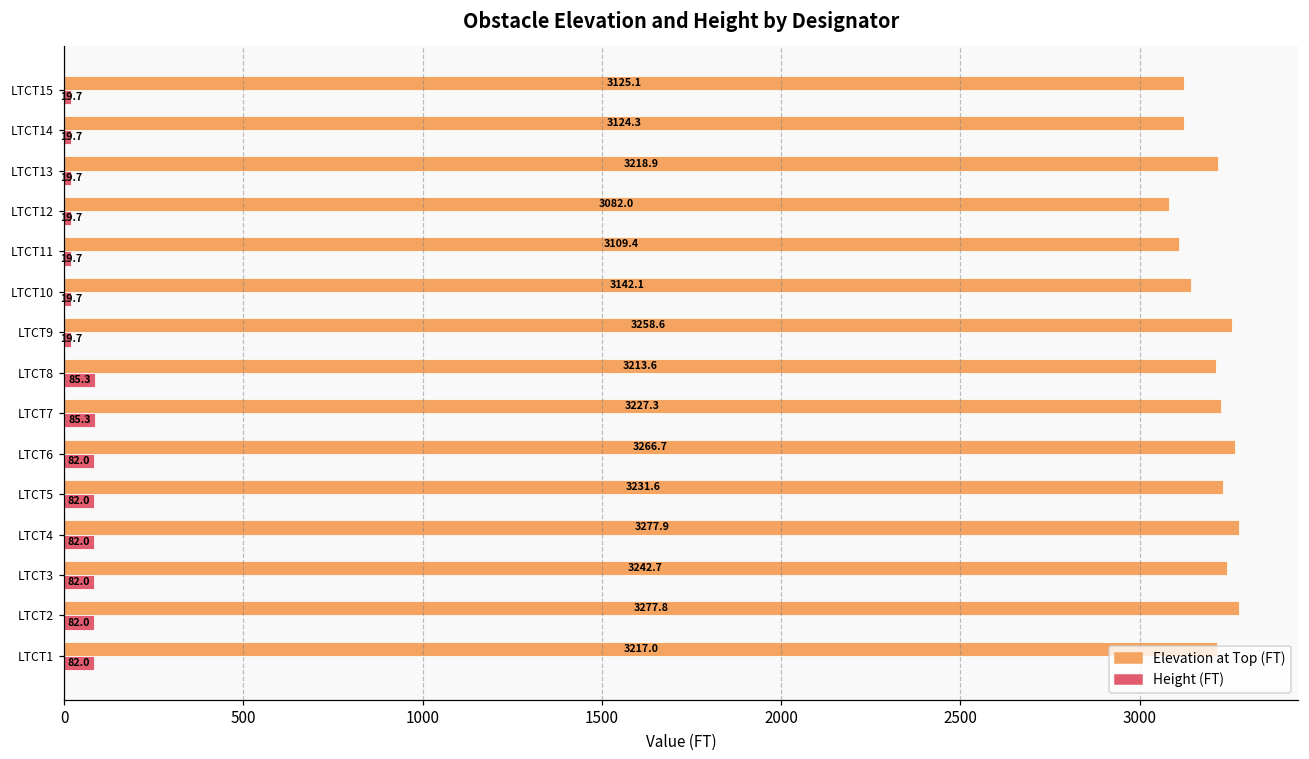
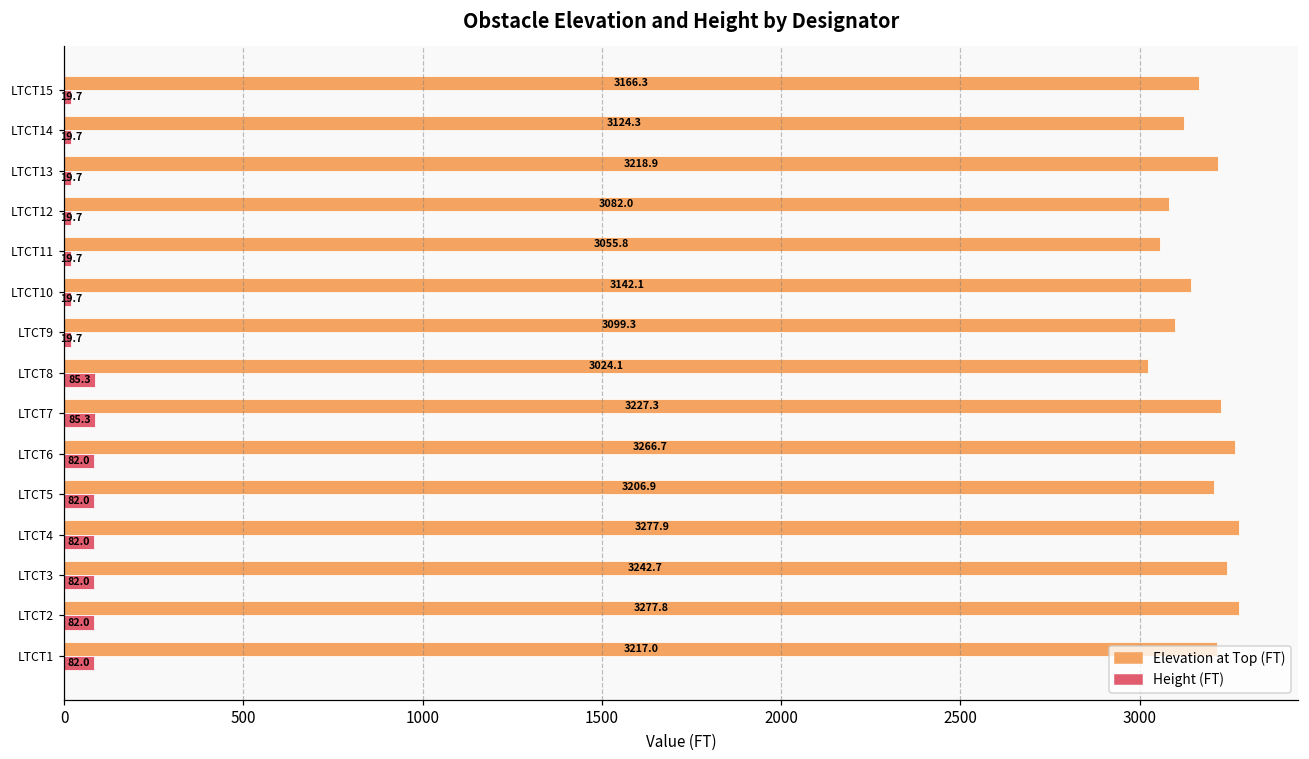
Elevation at Top (FT), LTCT15: 3125.1 -> 3166.3
Elevation at Top (FT), LTCT11: 3109.4 -> 3055.8
Elevation at Top (FT), LTCT9: 3258.6 -> 3099.3
Elevation at Top (FT), LTCT8: 3213.6 -> 3024.1
Elevation at Top (FT), LTCT5: 3231.6 -> 3206.9
